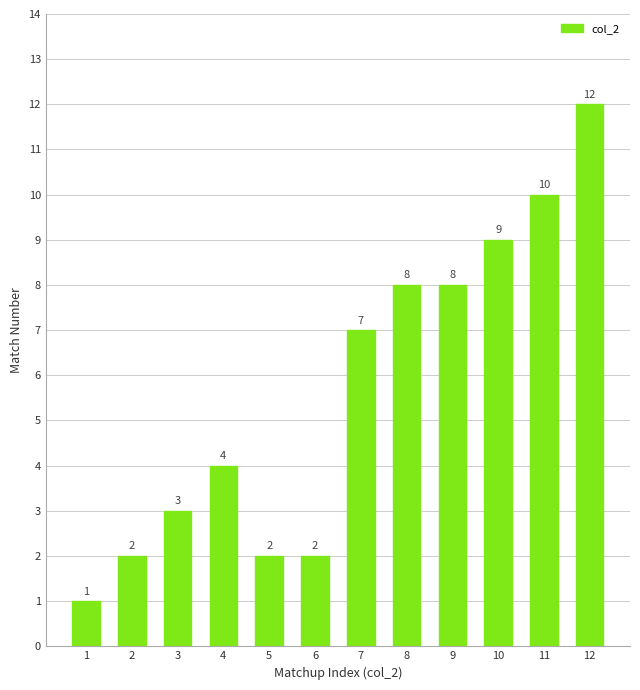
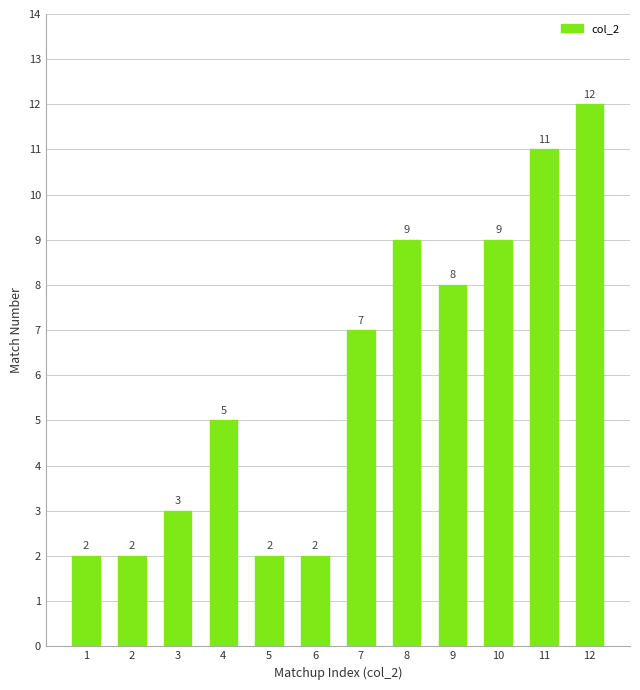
1: 1 -> 2
4: 4 -> 5
8: 8 -> 9
11: 10 -> 11
